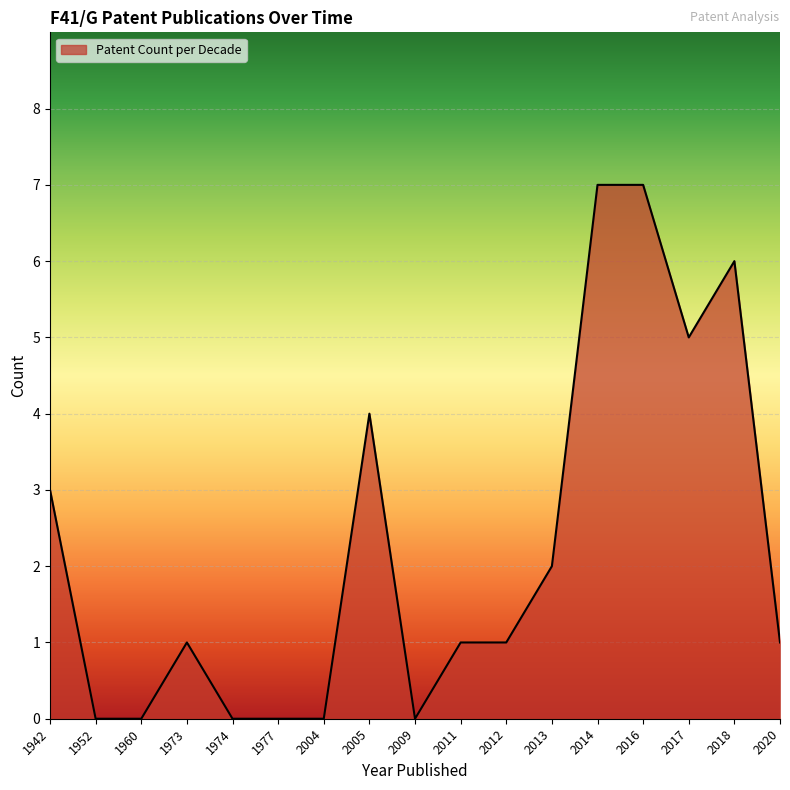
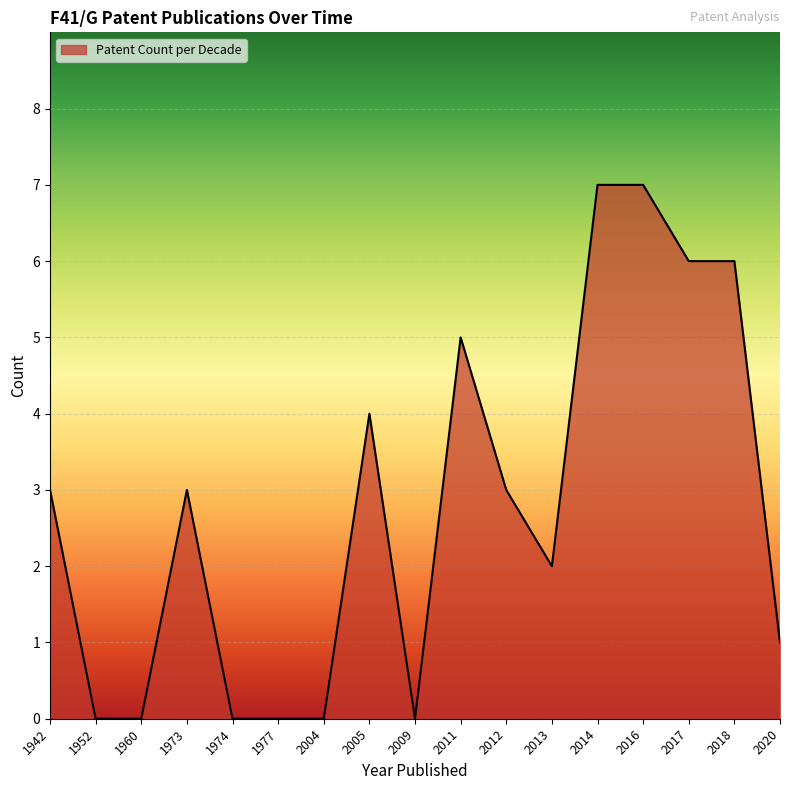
1973: 1 -> 3
2011: 1 -> 5
2012: 1 -> 3
2017: 5 -> 6
